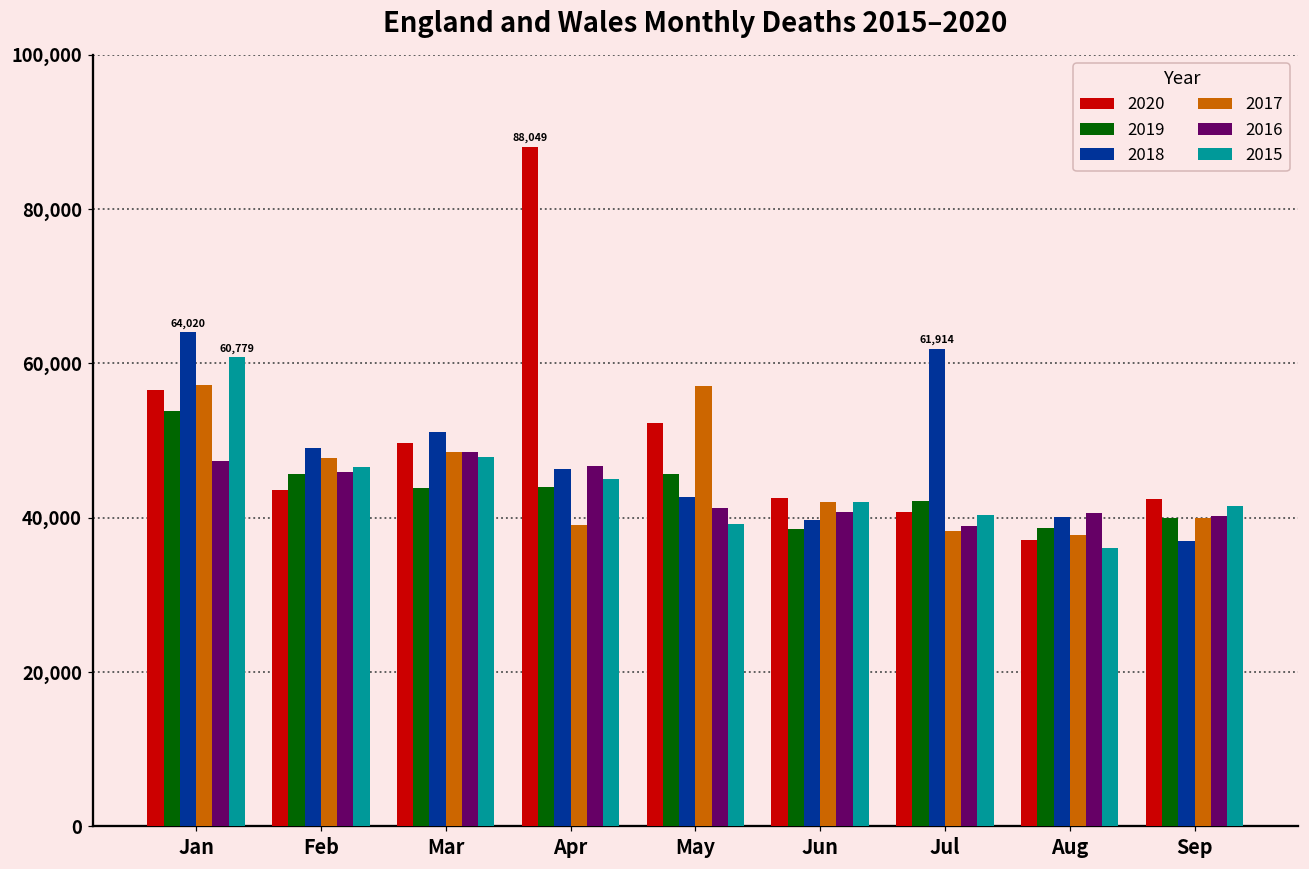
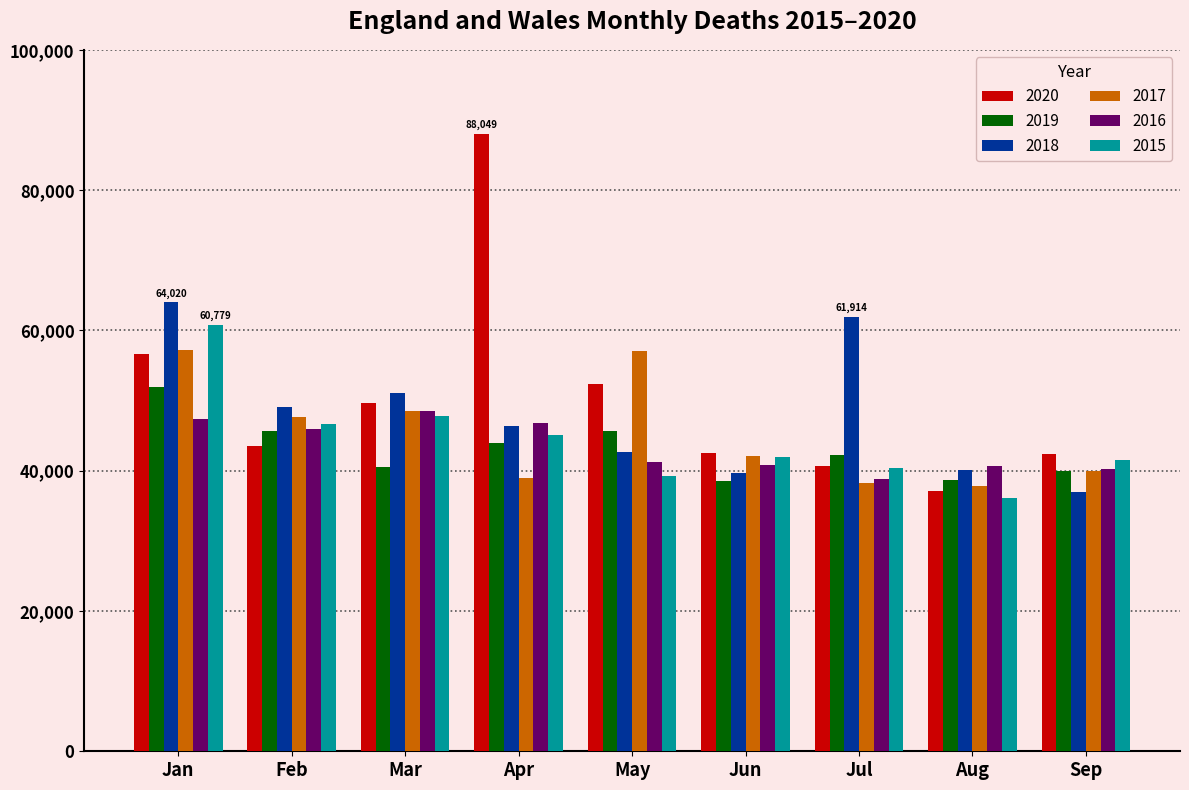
2019, Jan: 54,000 -> 52,000
2019, Mar: 44,000 -> 40,000
